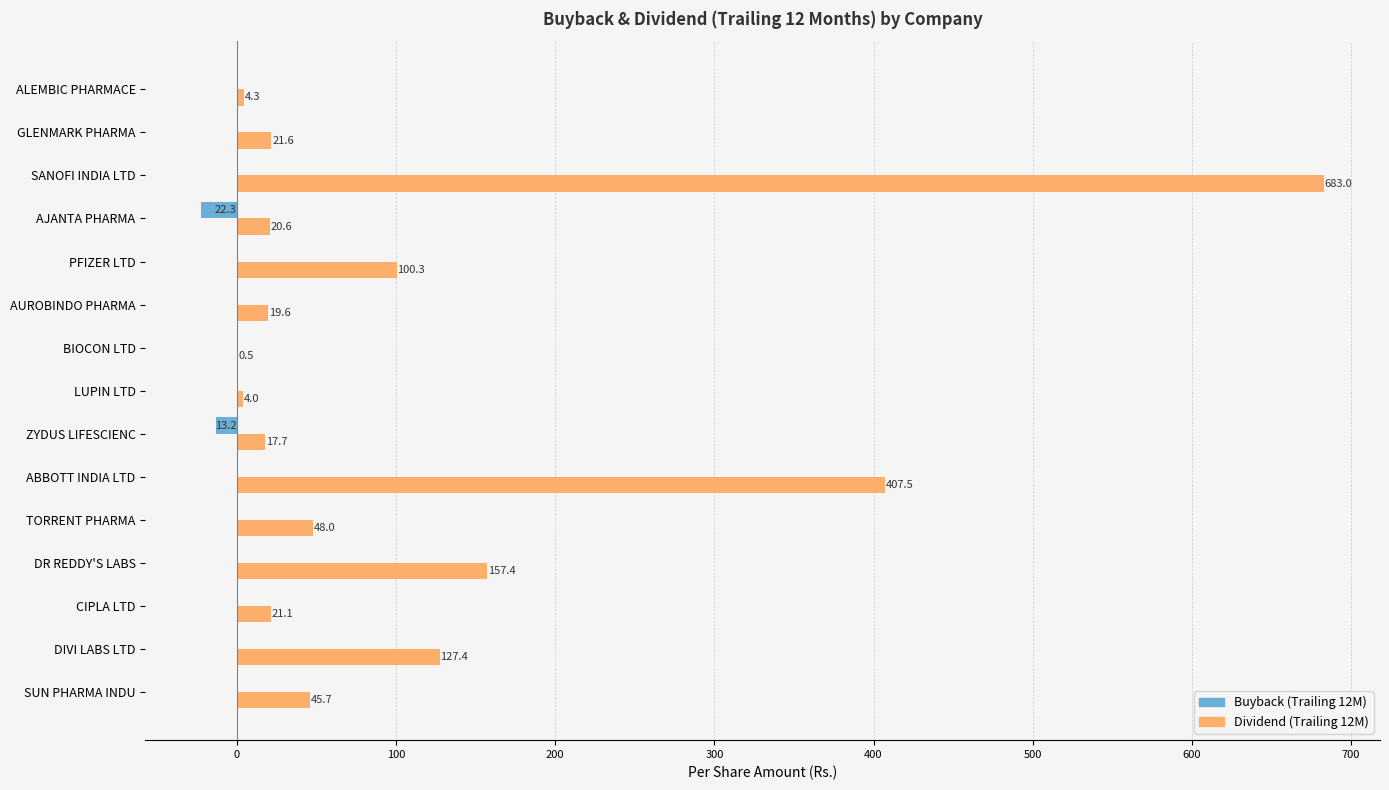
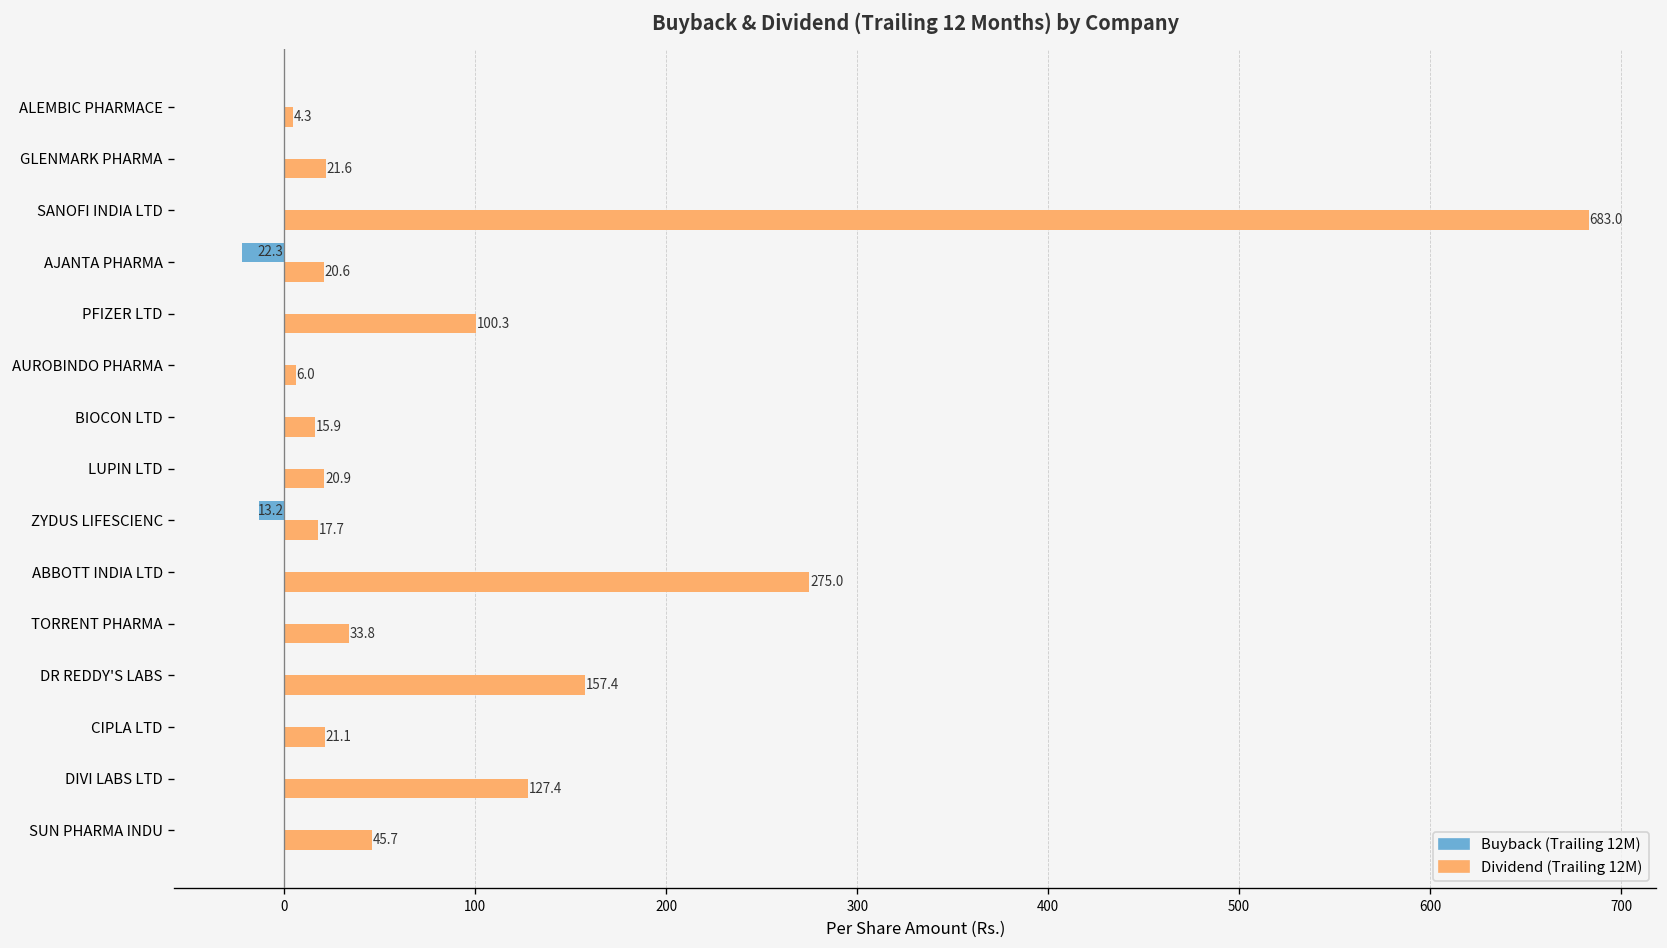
Dividend (Trailing 12M), AUROBINDO PHARMA: 19.6 -> 6.0
Dividend (Trailing 12M), BIOCON LTD: 0.5 -> 15.9
Dividend (Trailing 12M), LUPIN LTD: 4.0 -> 20.9
Dividend (Trailing 12M), ABBOTT INDIA LTD: 407.5 -> 275.0
Dividend (Trailing 12M), TORRENT PHARMA: 48.0 -> 33.8
